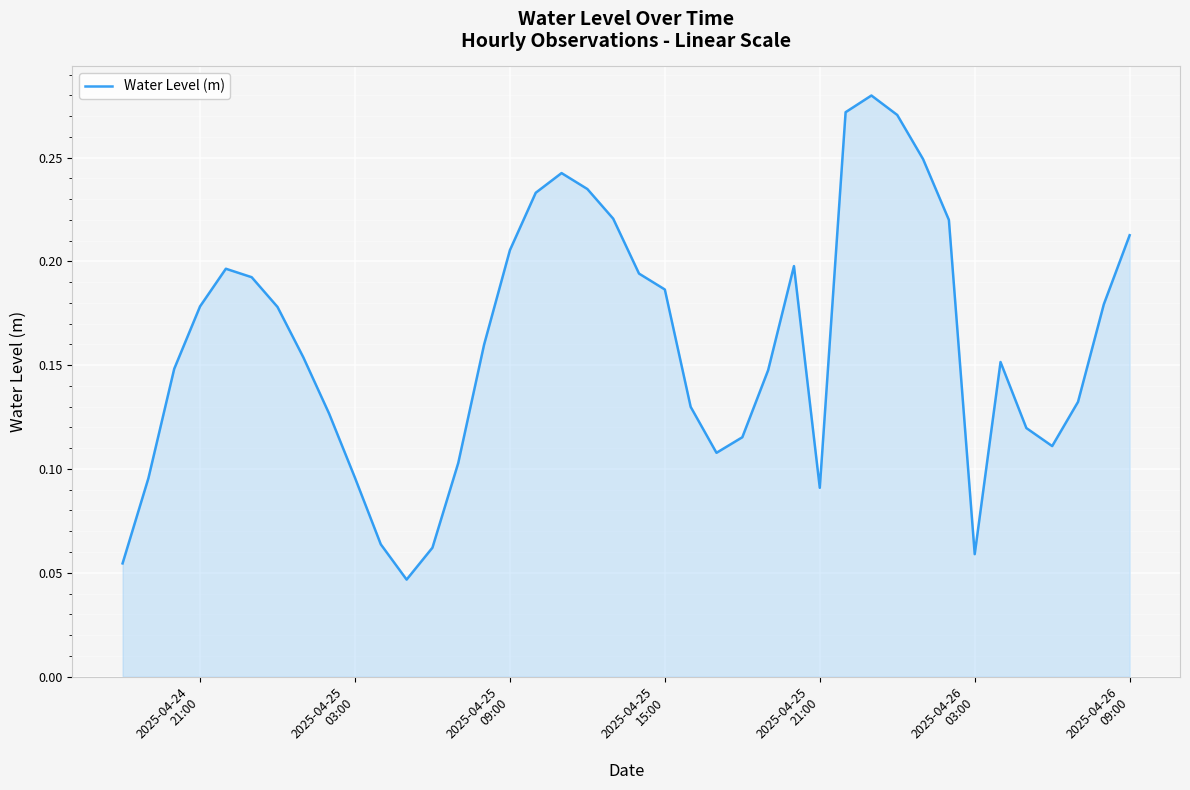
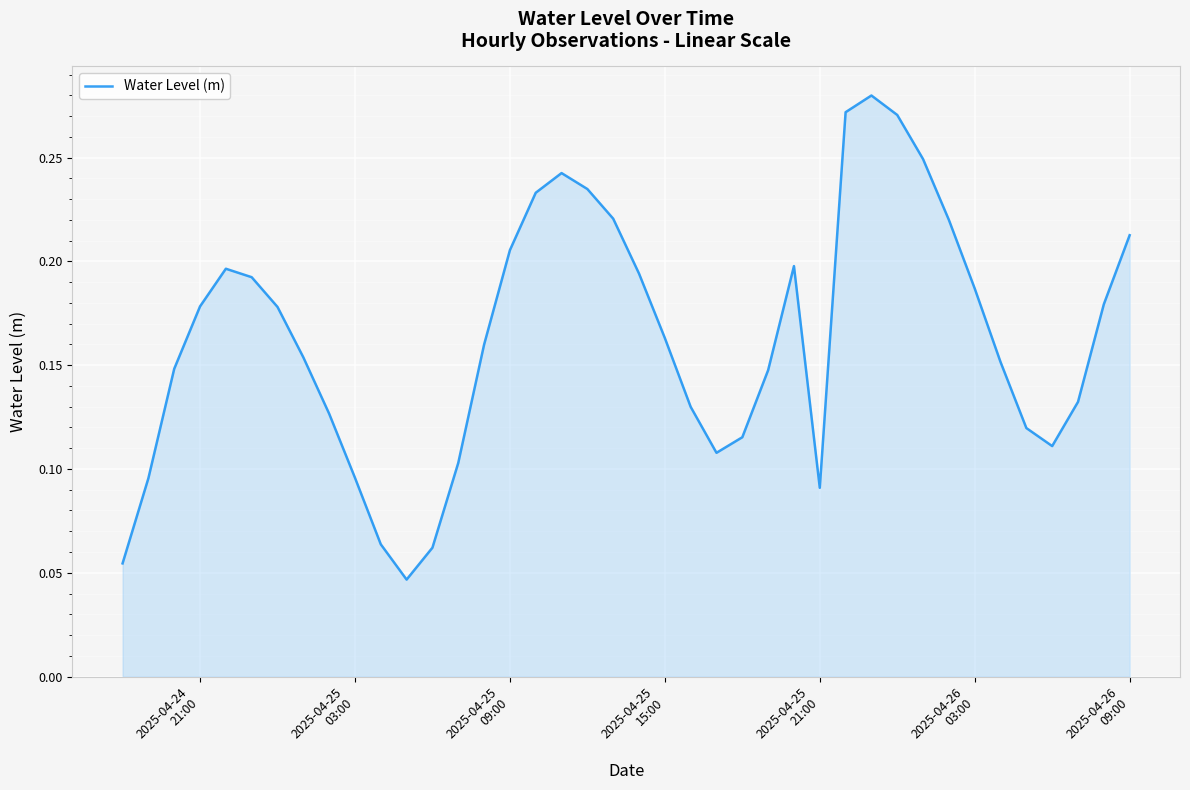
2025-04-25 15:00: 0.186 -> 0.163
2025-04-26 03:00: 0.059 -> 0.187
